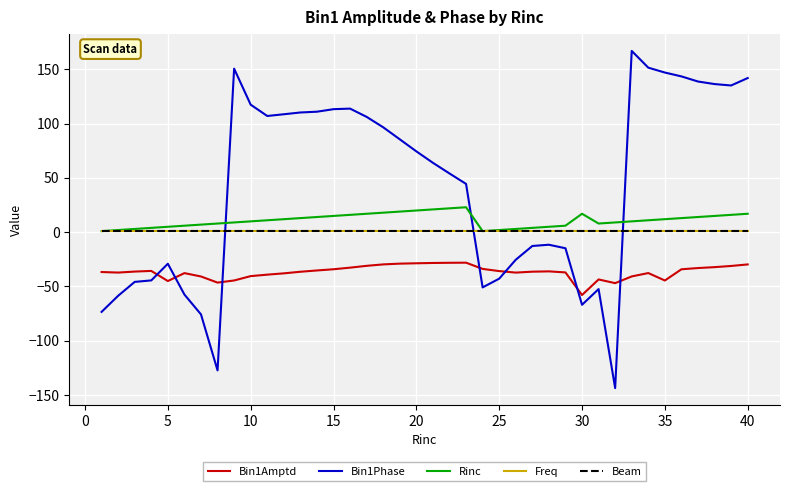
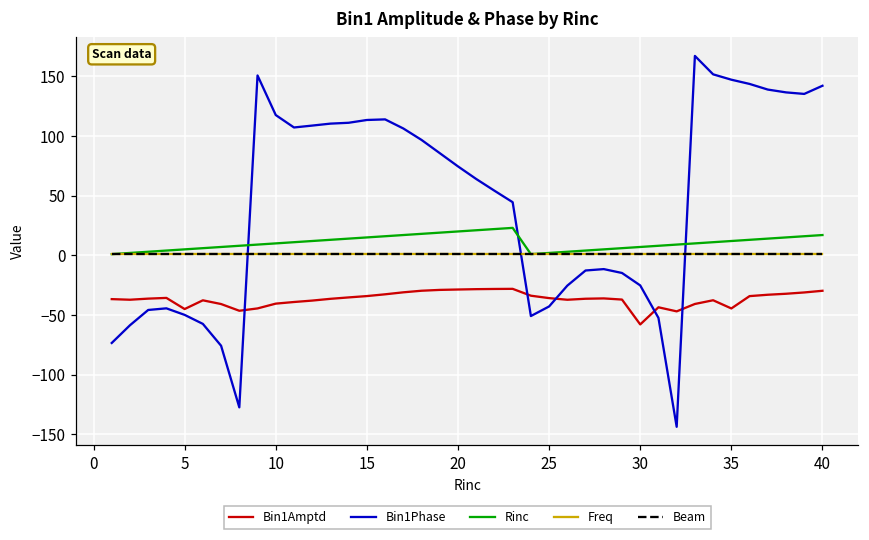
Bin1Phase, 5: -29 -> -50
Bin1Phase, 30: -67 -> -25
Rinc, 30: 17 -> 7
